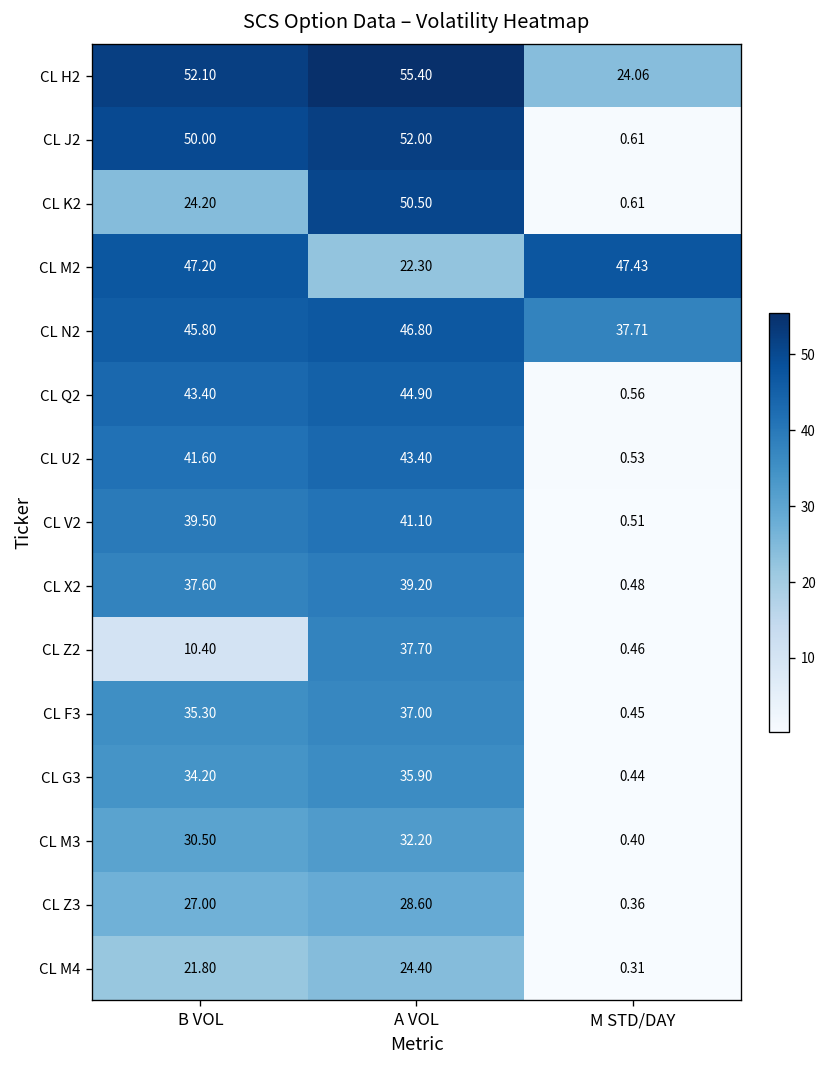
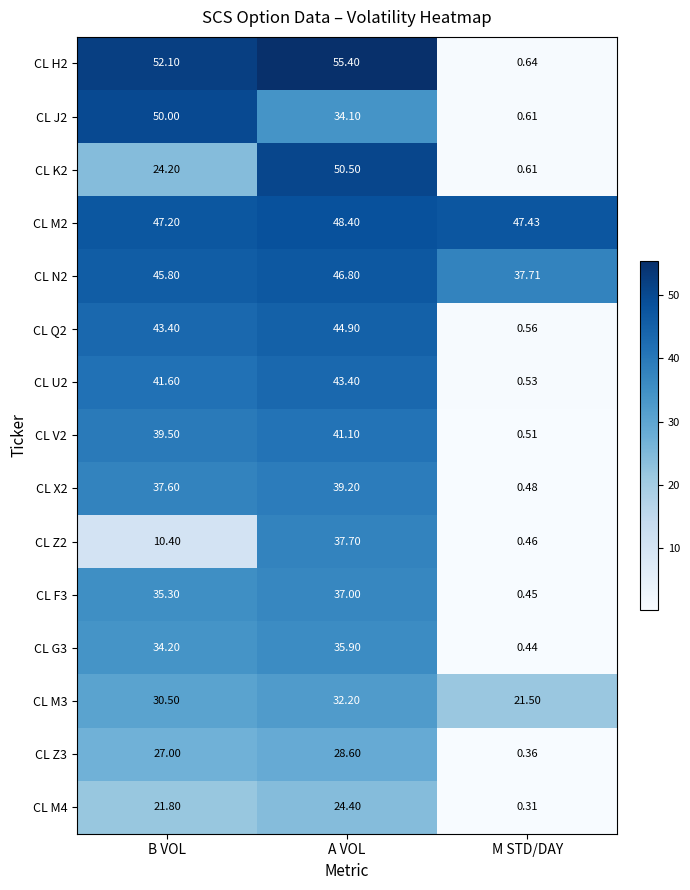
CL H2, M STD/DAY: 24.06 -> 0.64
CL J2, A VOL: 52.00 -> 34.10
CL M2, A VOL: 22.30 -> 48.40
CL M3, M STD/DAY: 0.40 -> 21.50
